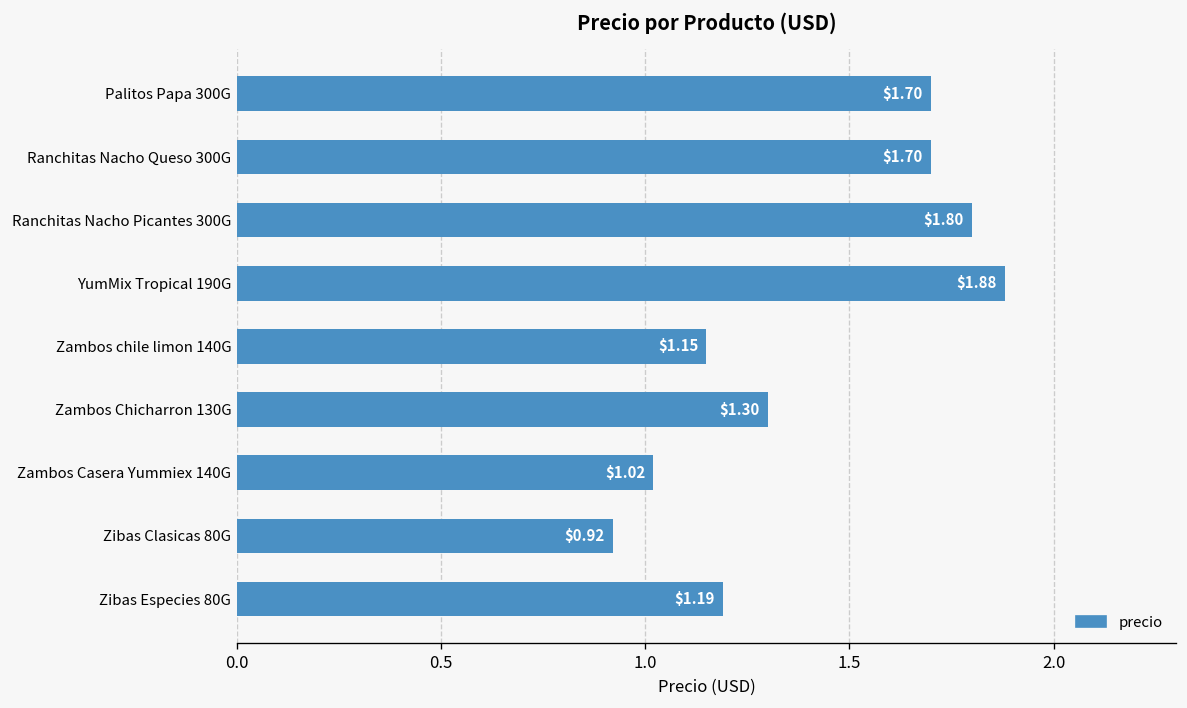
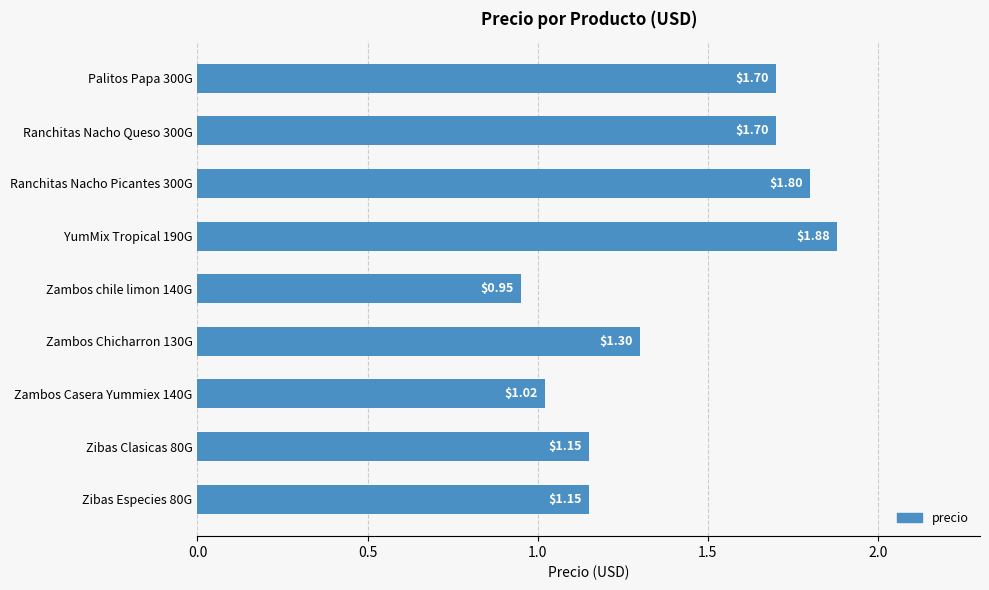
Zambos chile limon 140G: $1.15 -> $0.95
Zibas Clasicas 80G: $0.92 -> $1.15
Zibas Especies 80G: $1.19 -> $1.15
